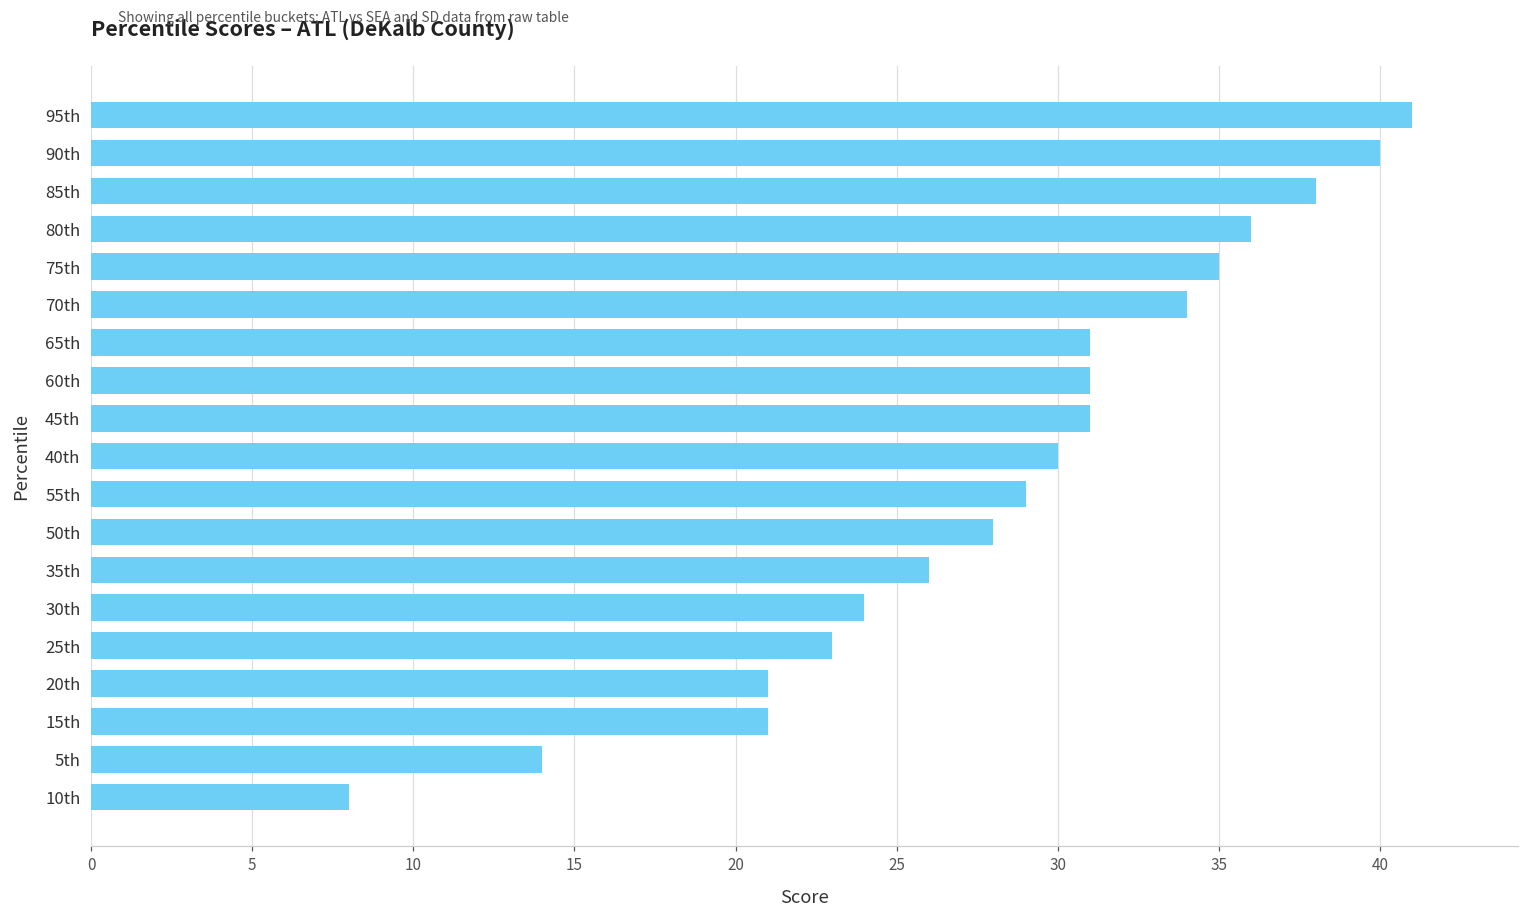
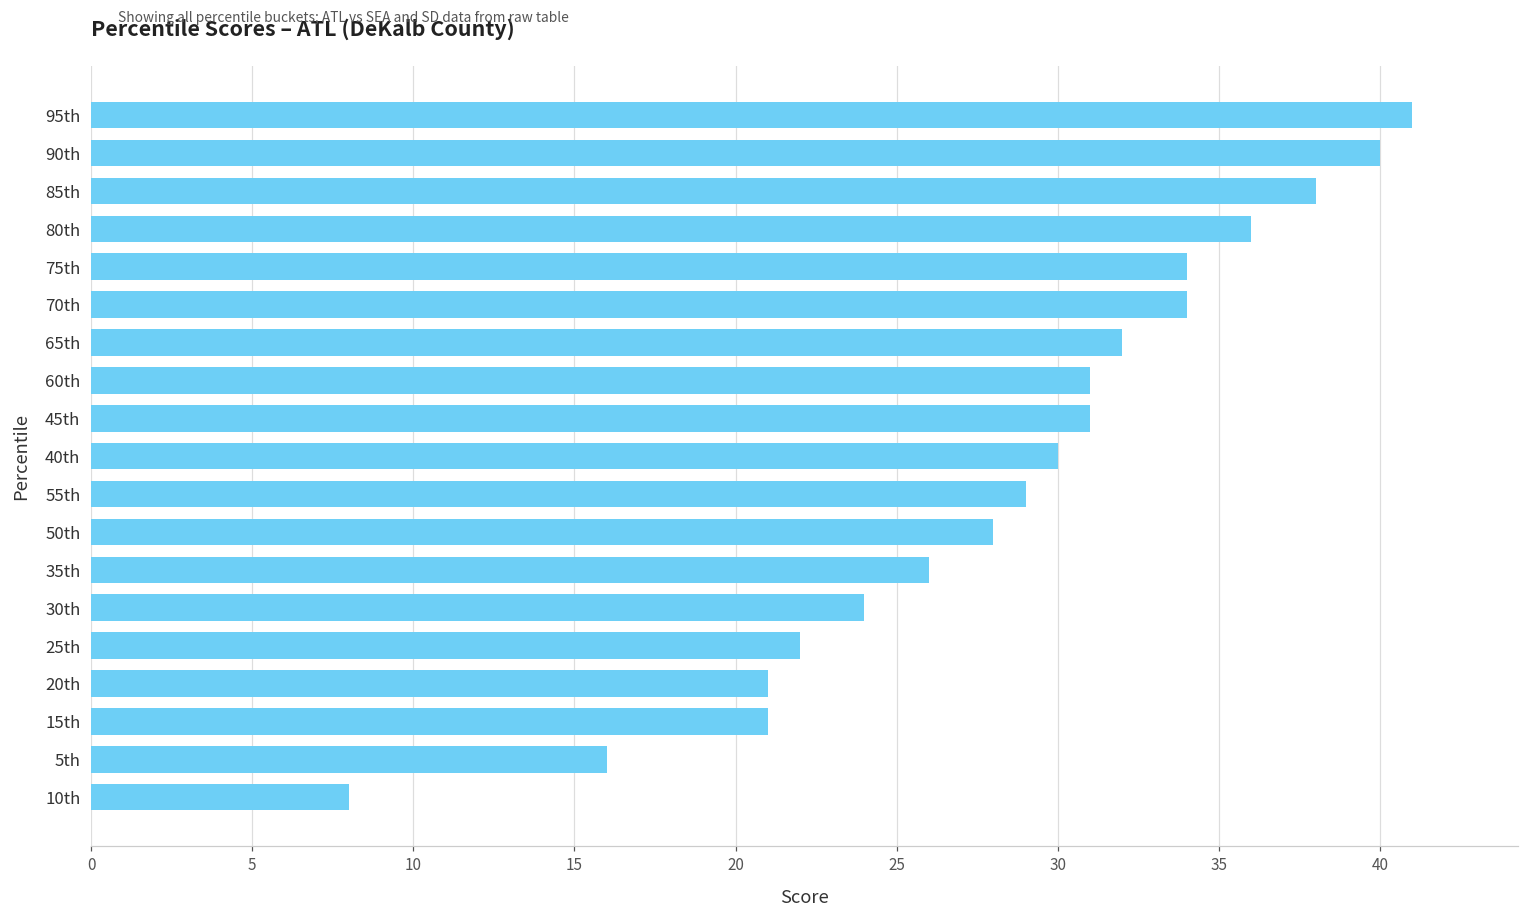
75th: 35 -> 34
65th: 31 -> 32
25th: 23 -> 22
5th: 14 -> 16
